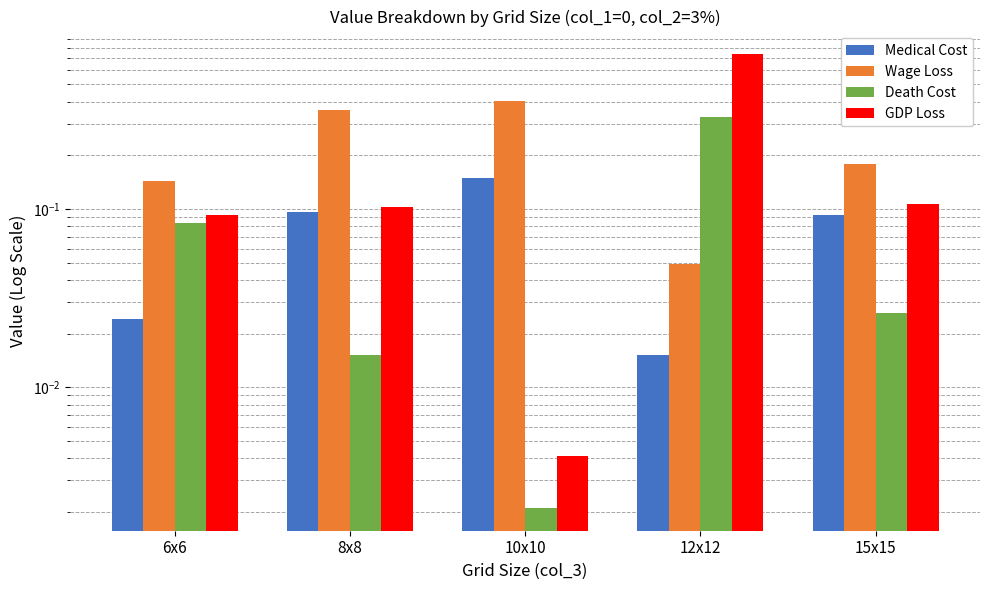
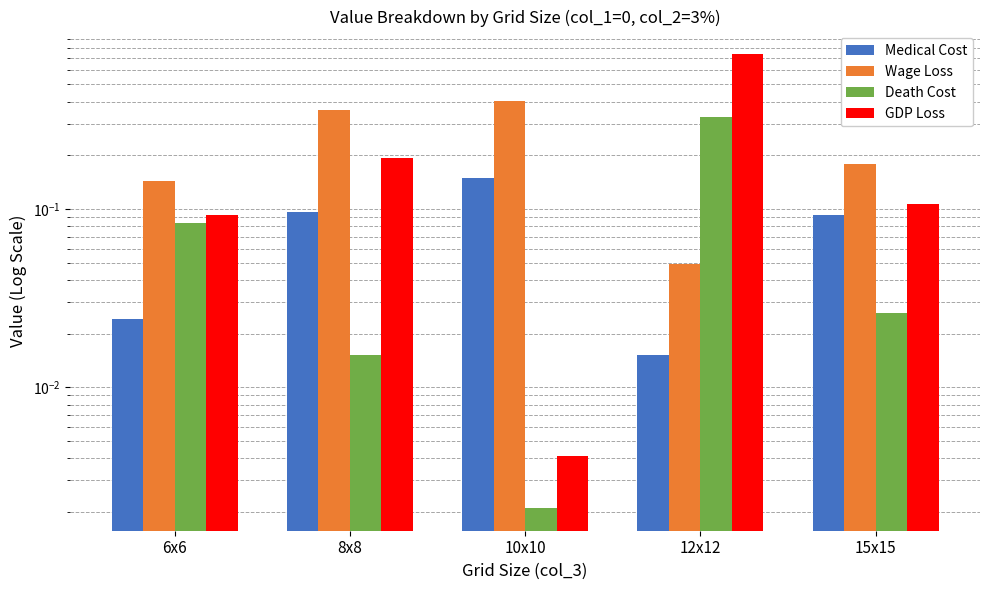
GDP Loss, 8x8: 0.10 -> 0.19
